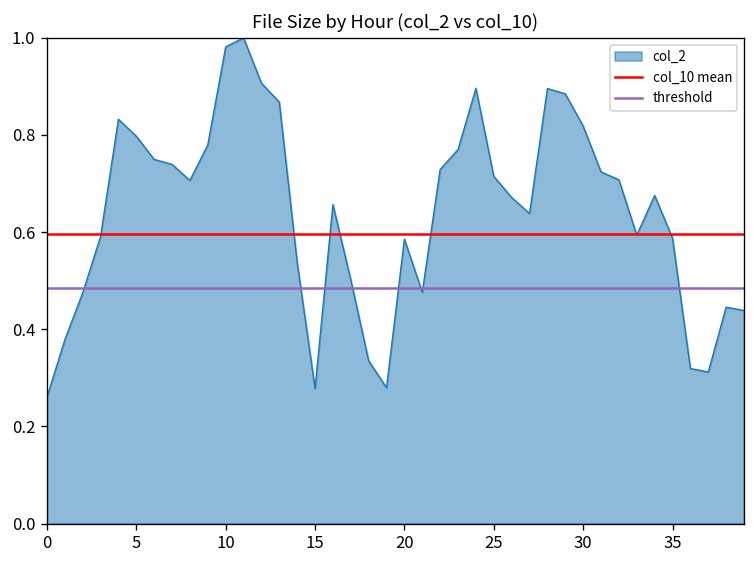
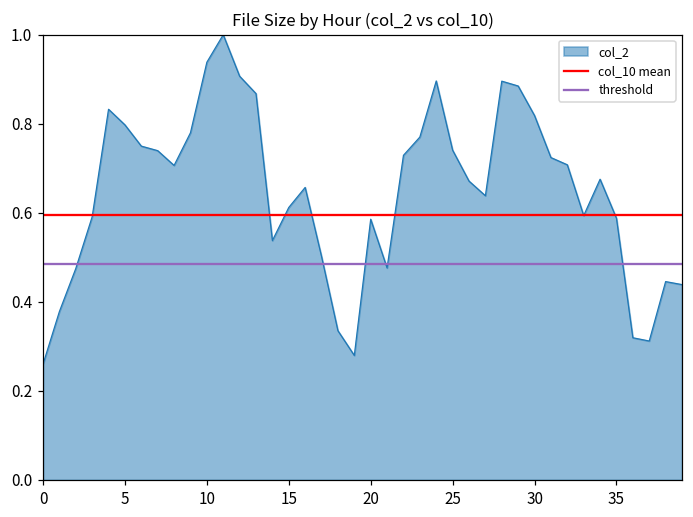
10: 0.98 -> 0.94
15: 0.28 -> 0.61
25: 0.71 -> 0.74
